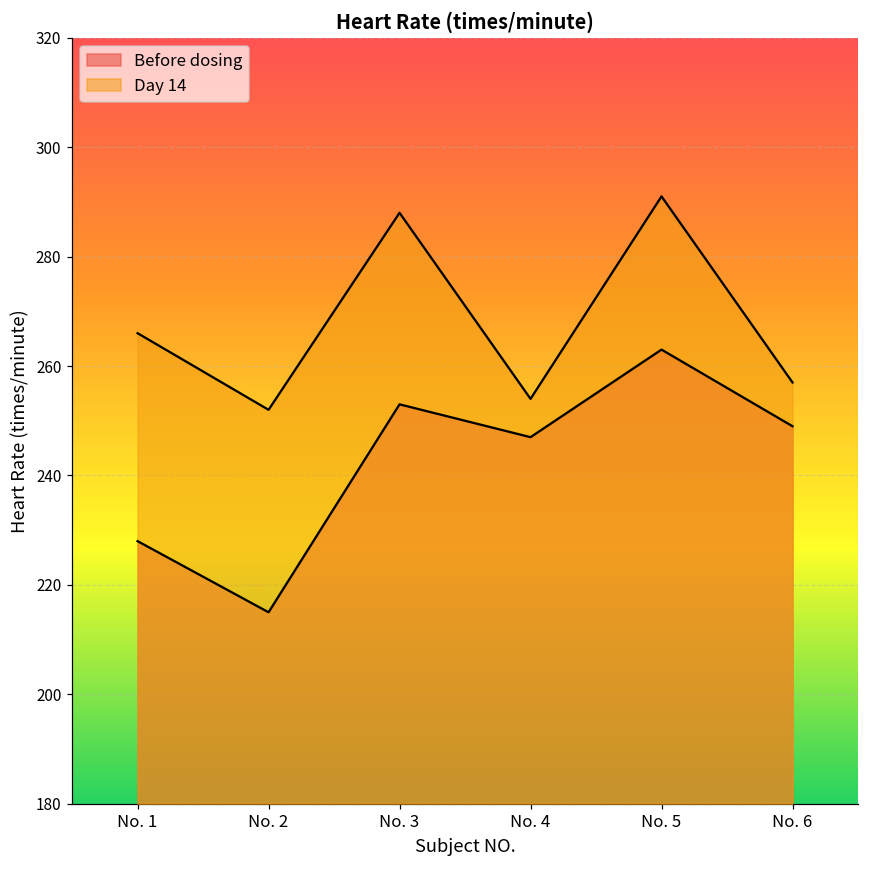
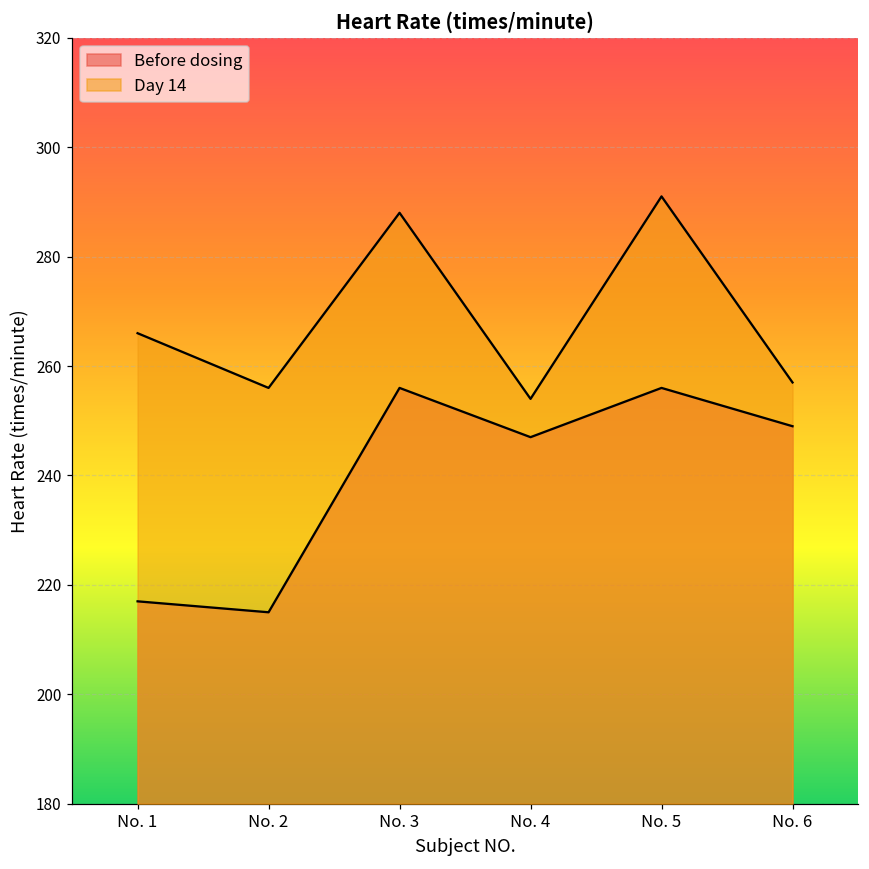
Before dosing, No. 1: 228 -> 217
Day 14, No. 2: 252 -> 256
Before dosing, No. 3: 253 -> 256
Before dosing, No. 5: 263 -> 256
